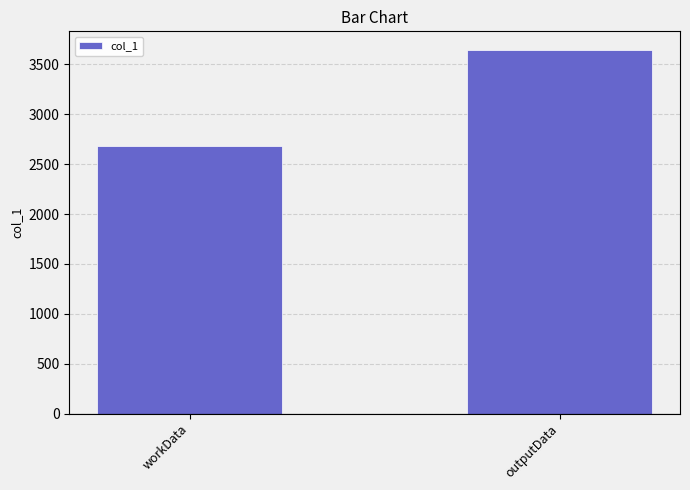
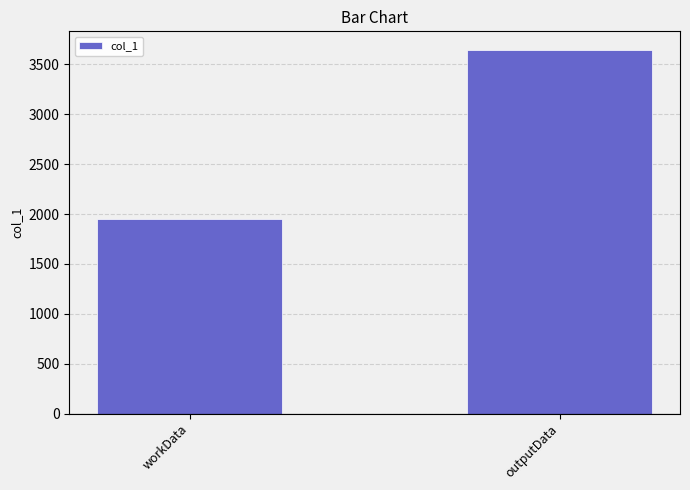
workData: 2700 -> 1900
